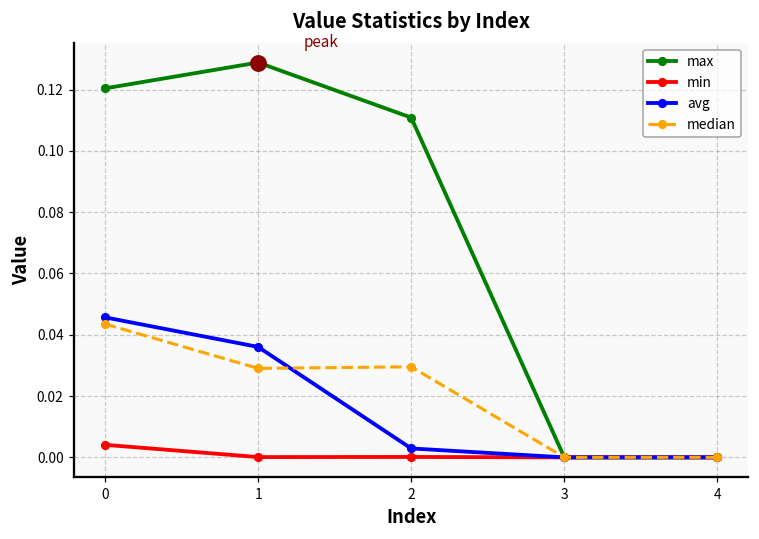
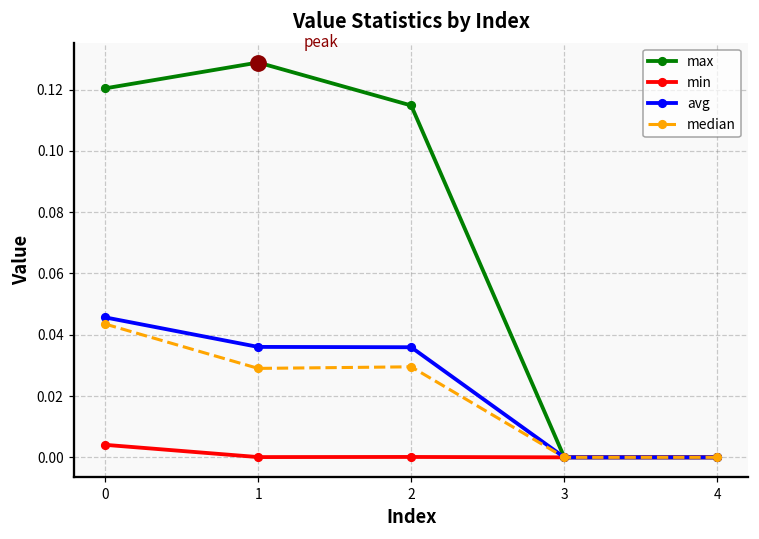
max, 2: 0.111 -> 0.115
avg, 2: 0.003 -> 0.036
